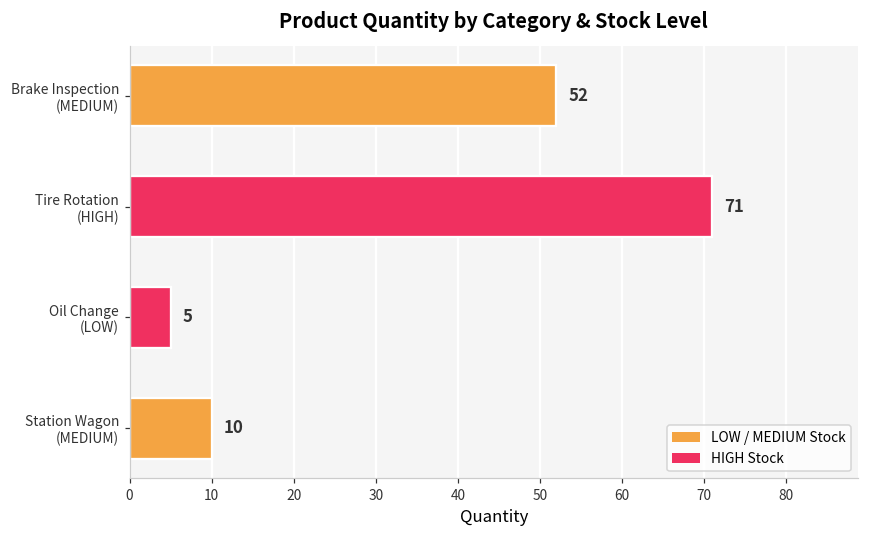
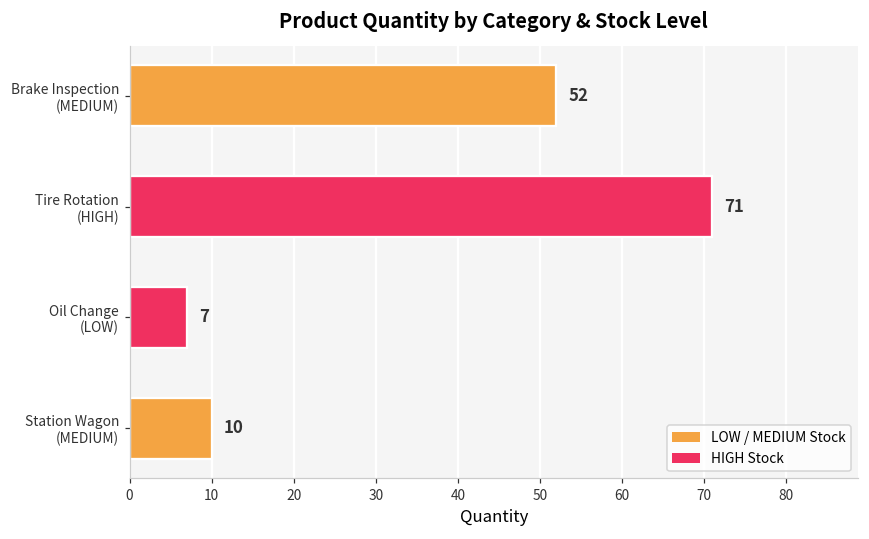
Oil Change (LOW): 5 -> 7
